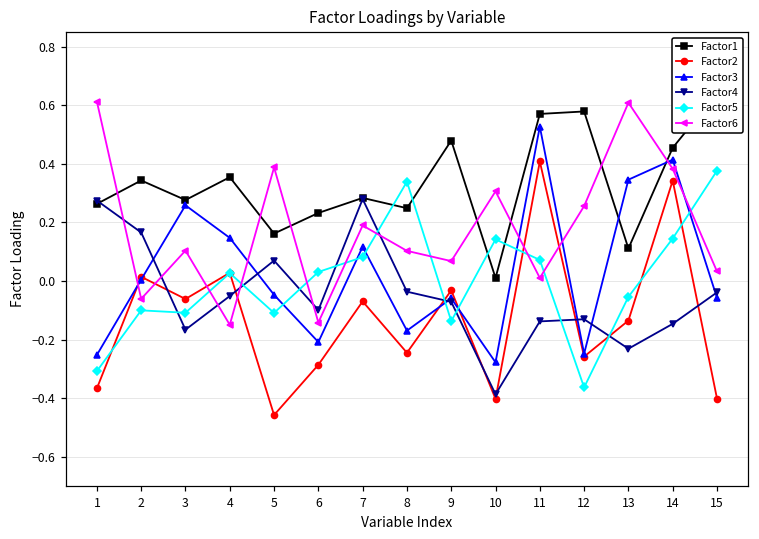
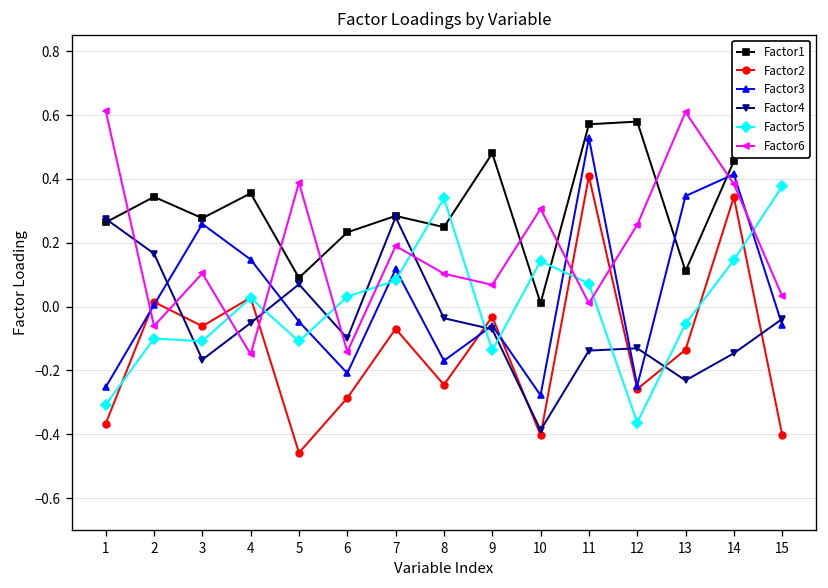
Factor1, 5: 0.16 -> 0.09
